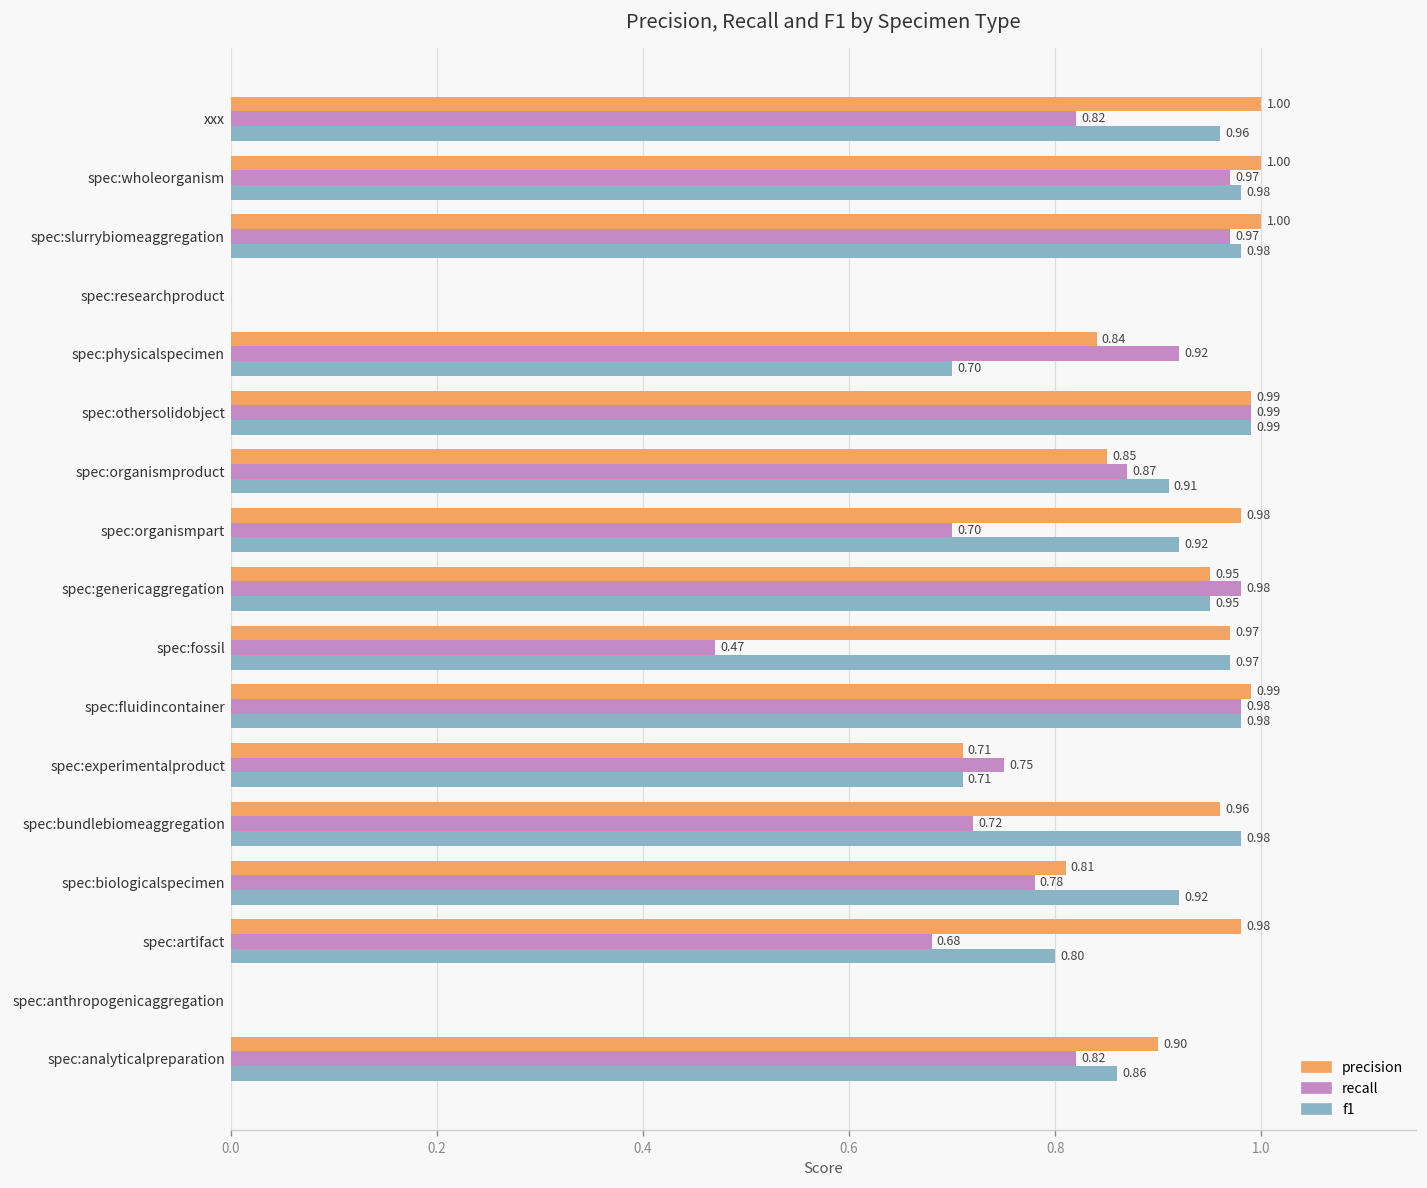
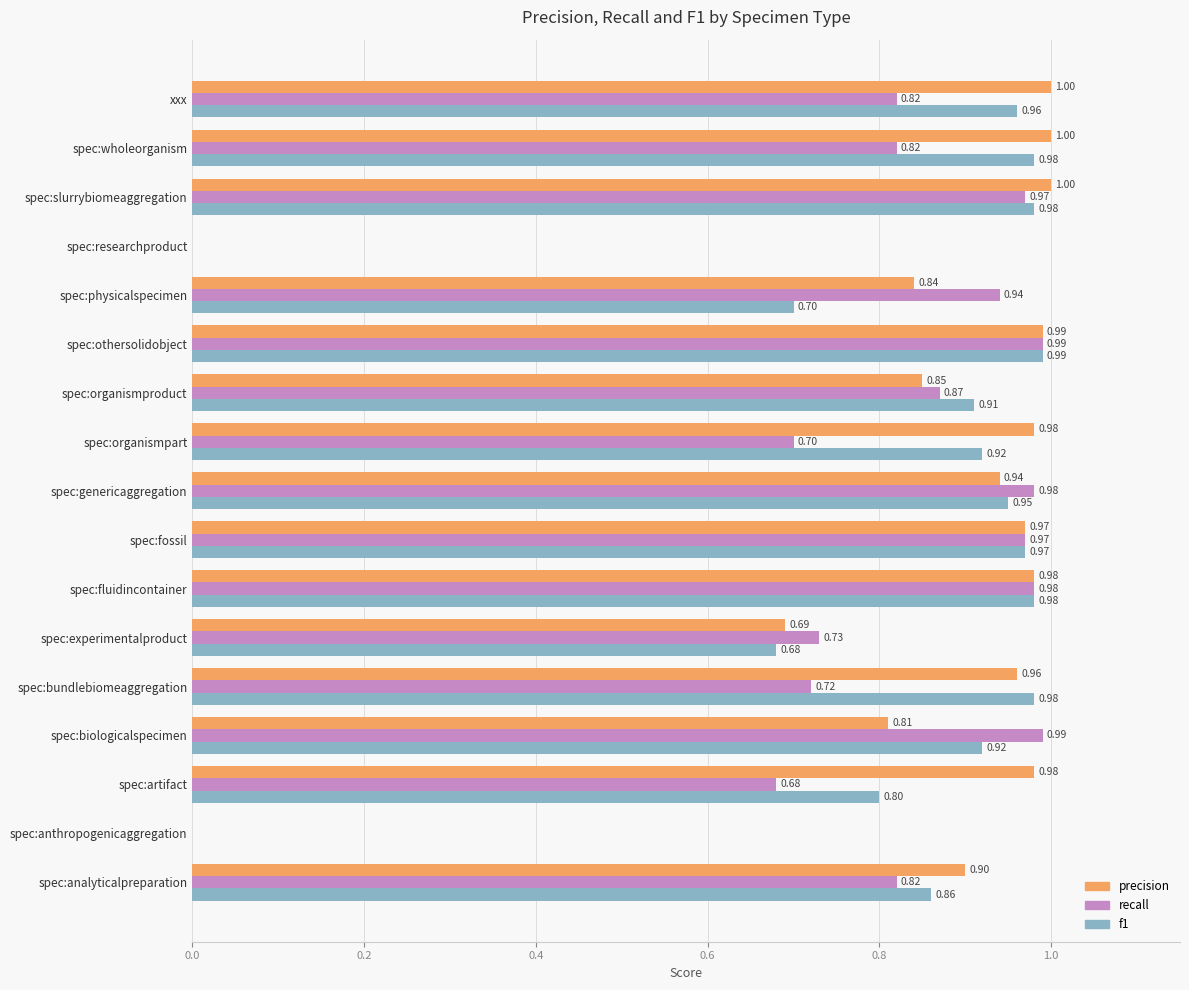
recall, spec:wholeorganism: 0.97 -> 0.82
recall, spec:physicalspecimen: 0.92 -> 0.94
precision, spec:genericaggregation: 0.95 -> 0.94
recall, spec:fossil: 0.47 -> 0.97
precision, spec:fluidincontainer: 0.99 -> 0.98
precision, spec:experimentalproduct: 0.71 -> 0.69
recall, spec:experimentalproduct: 0.75 -> 0.73
f1, spec:experimentalproduct: 0.71 -> 0.68
recall, spec:biologicalspecimen: 0.78 -> 0.99
